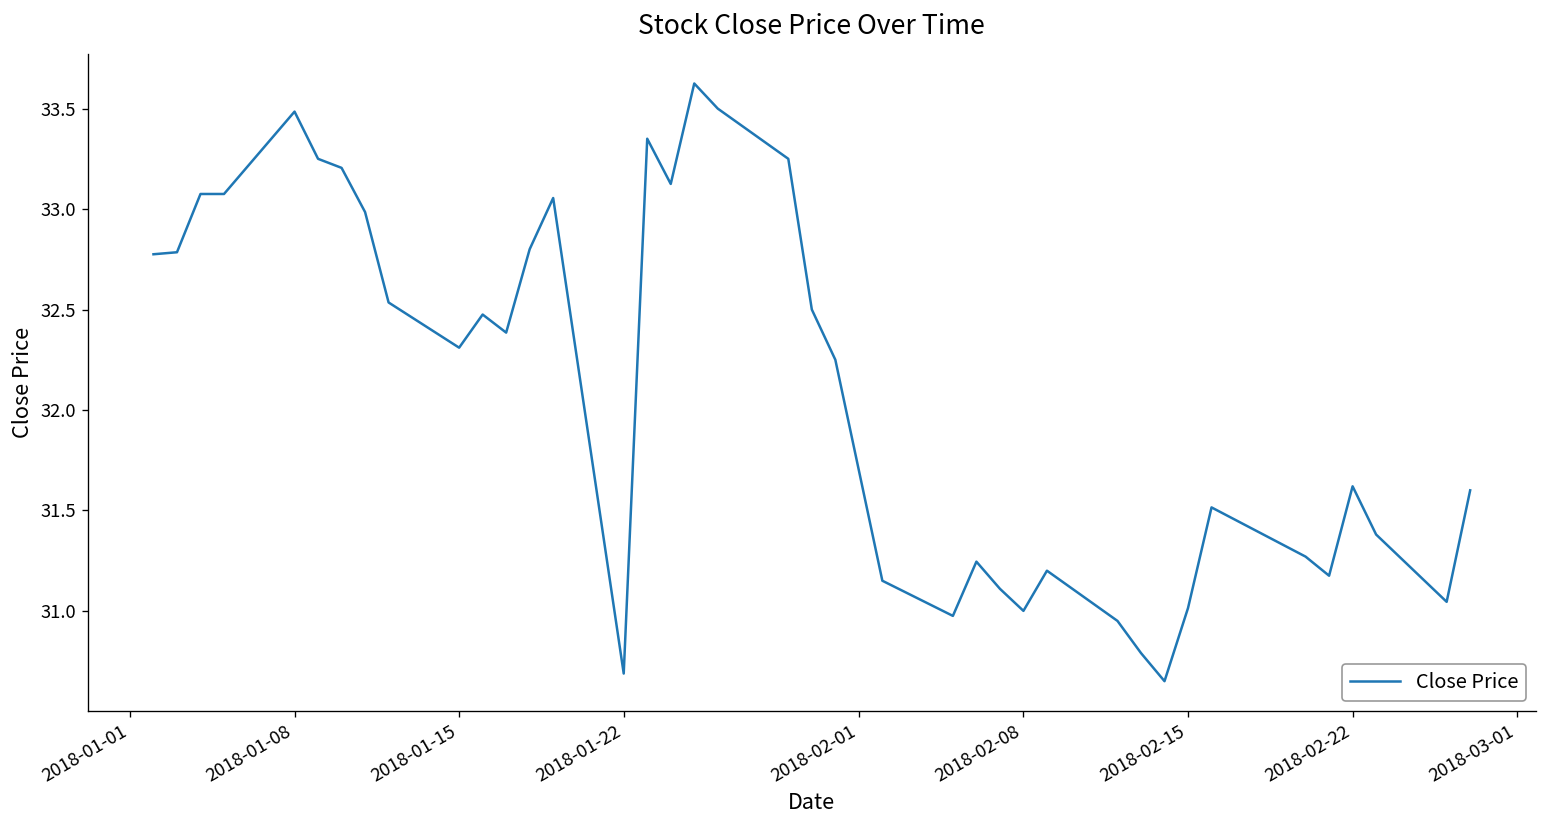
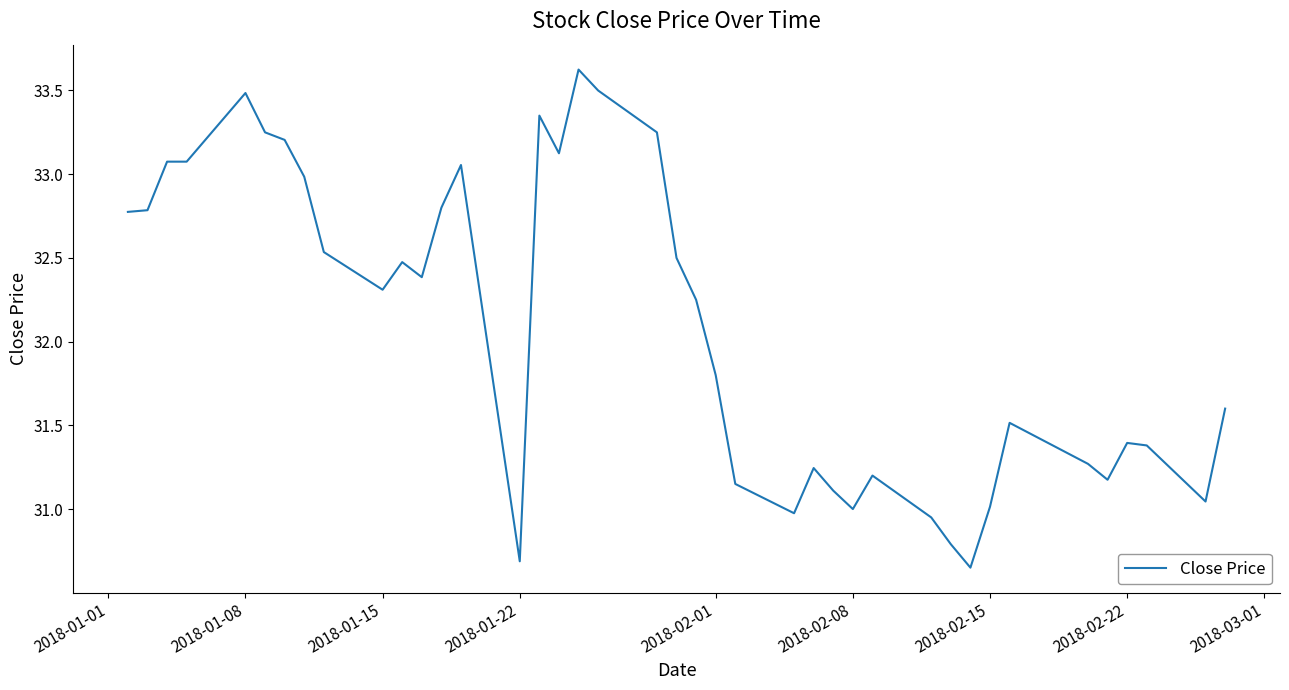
2018-02-01: 31.7 -> 31.8
2018-02-22: 31.62 -> 31.40
